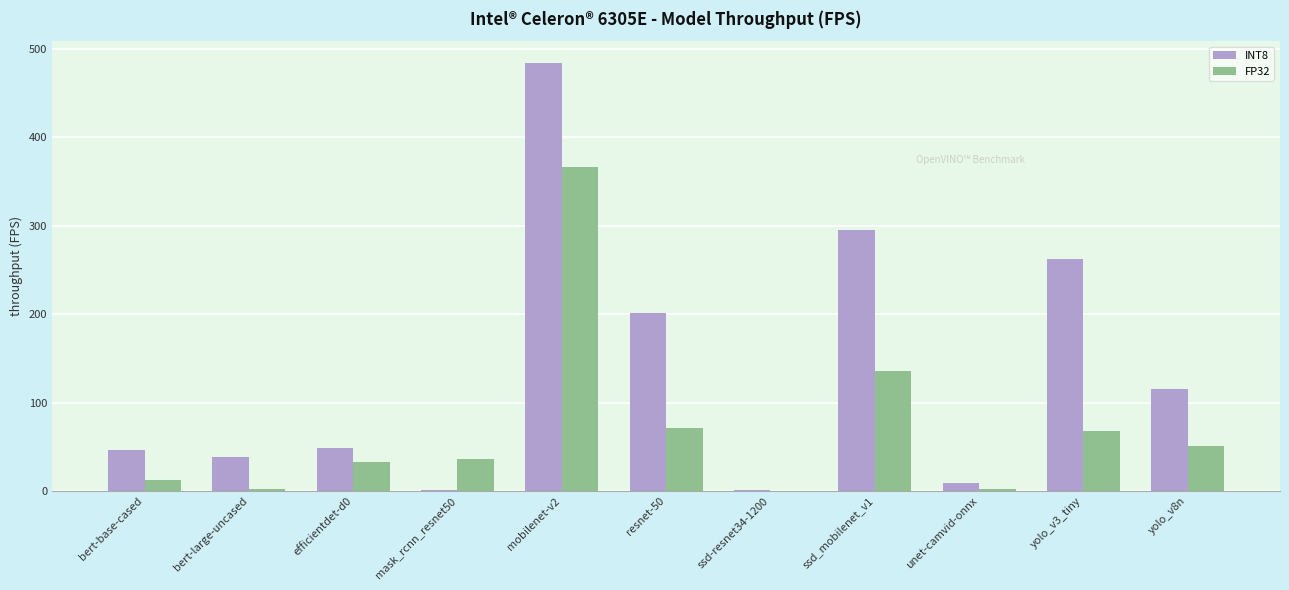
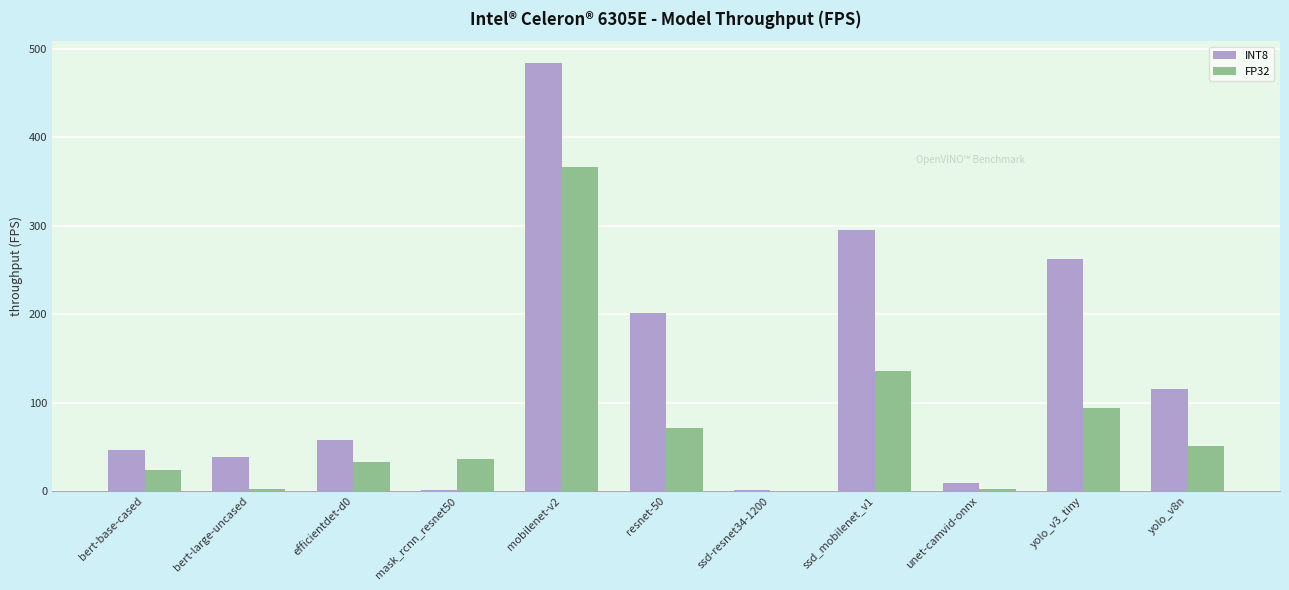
FP32, bert-base-cased: 10 -> 20
INT8, efficientdet-d0: 50 -> 60
FP32, yolo_v3_tiny: 70 -> 90
